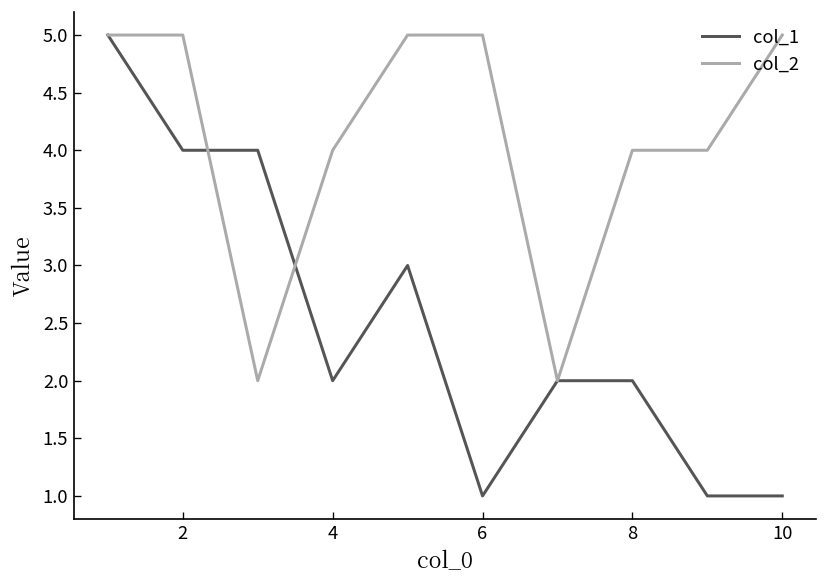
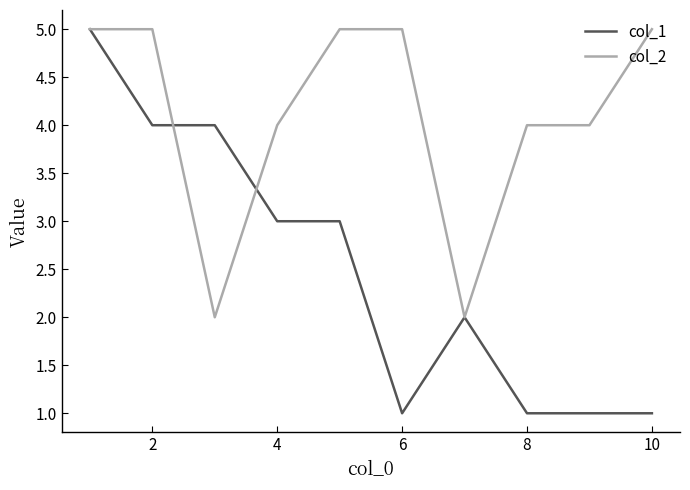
col_1, 4: 2 -> 3
col_1, 8: 2 -> 1
